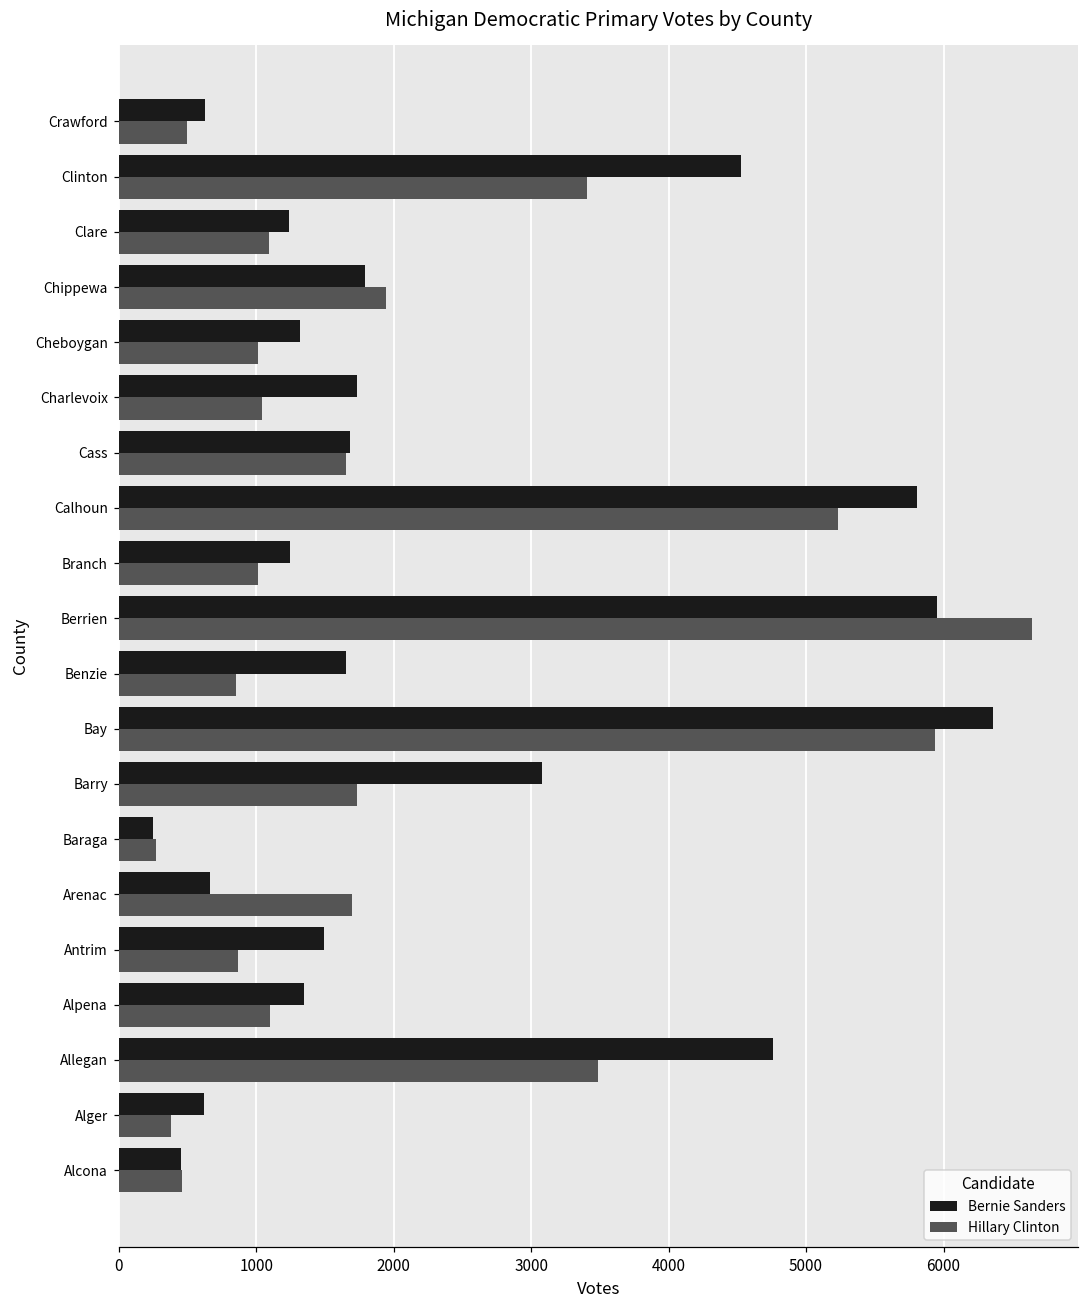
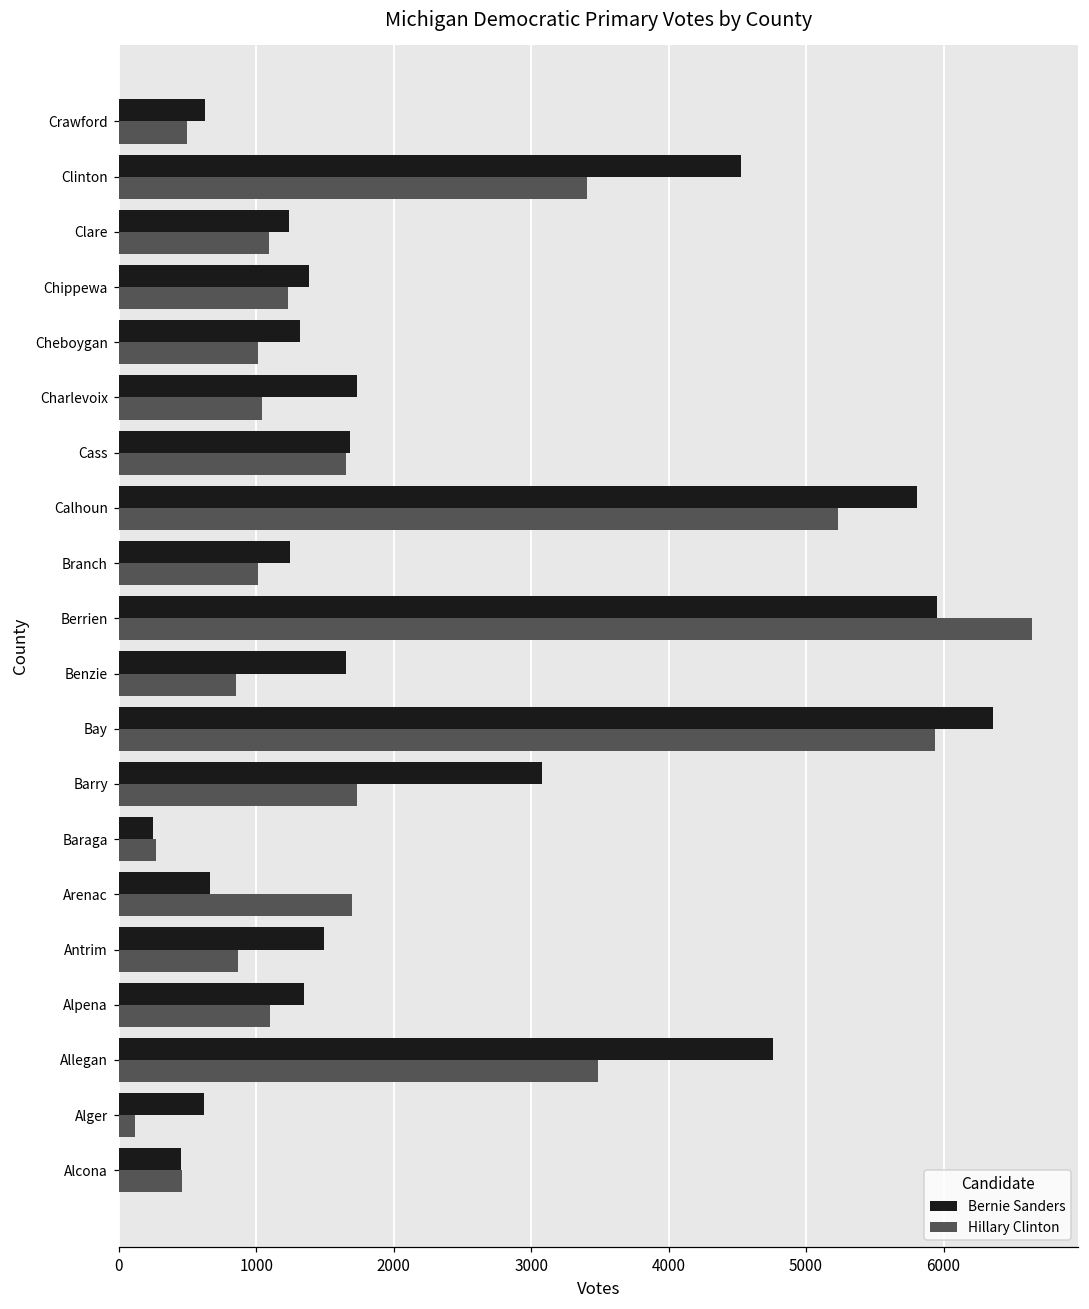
Bernie Sanders, Chippewa: 1790 -> 1380
Hillary Clinton, Chippewa: 1940 -> 1230
Hillary Clinton, Alger: 380 -> 120
